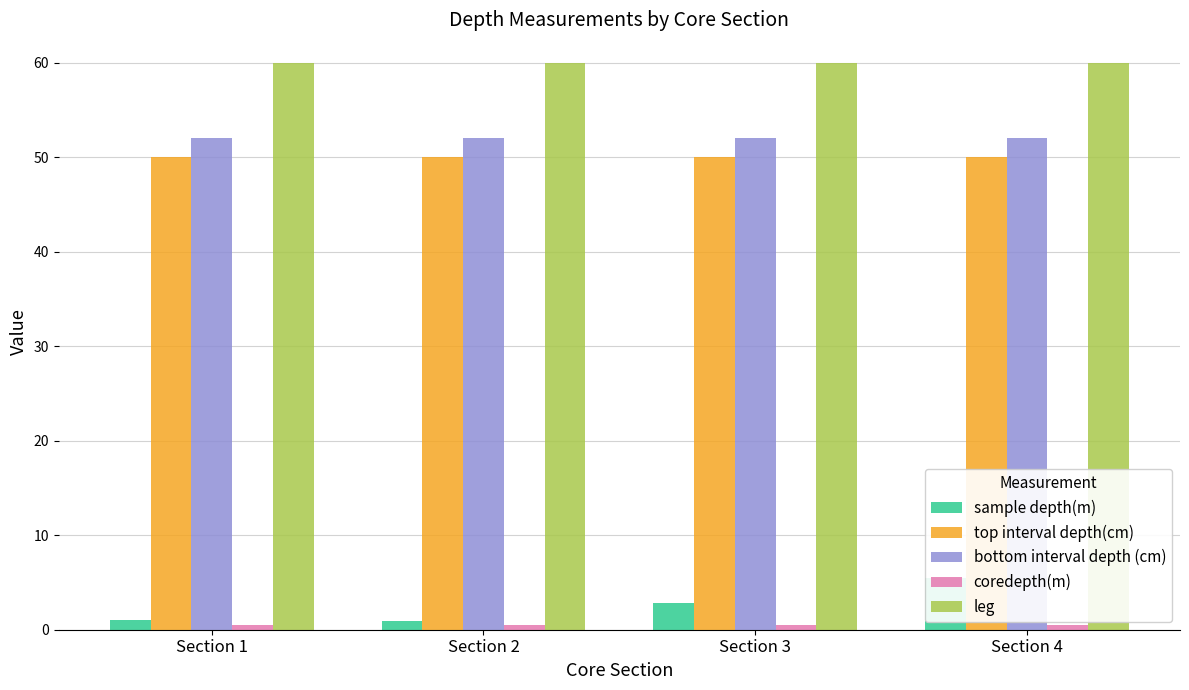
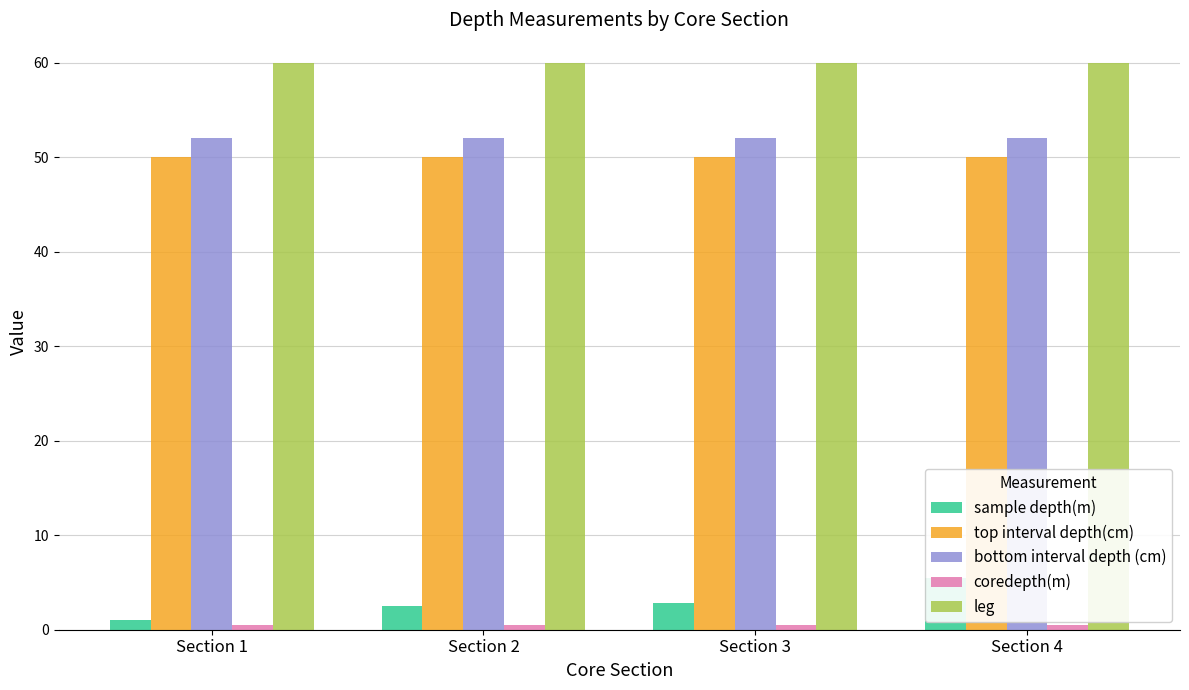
sample depth(m), Section 2: 1 -> 3
